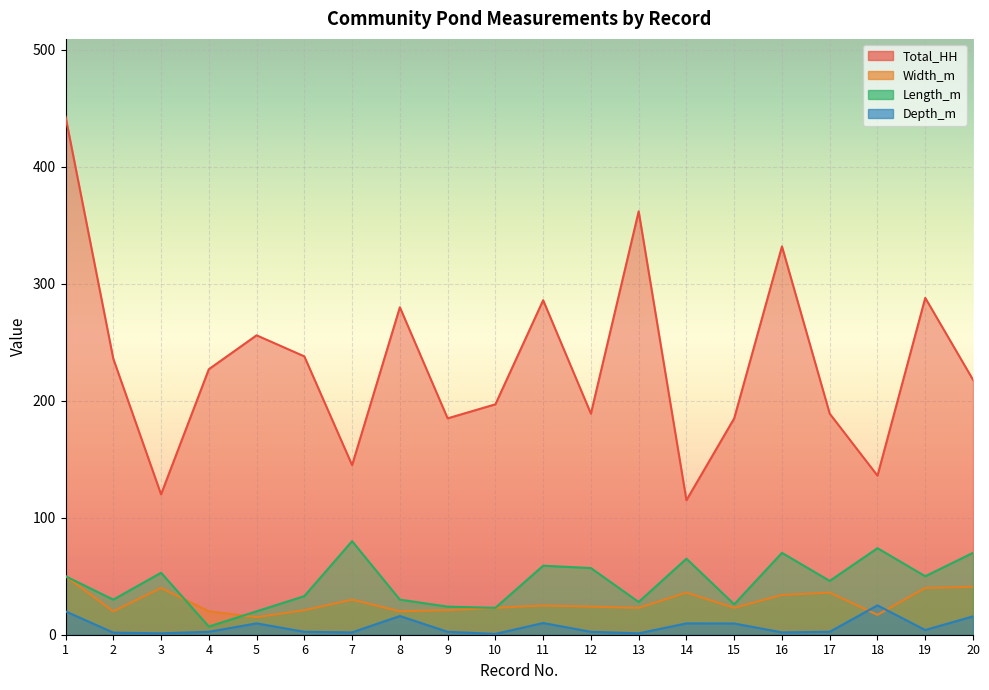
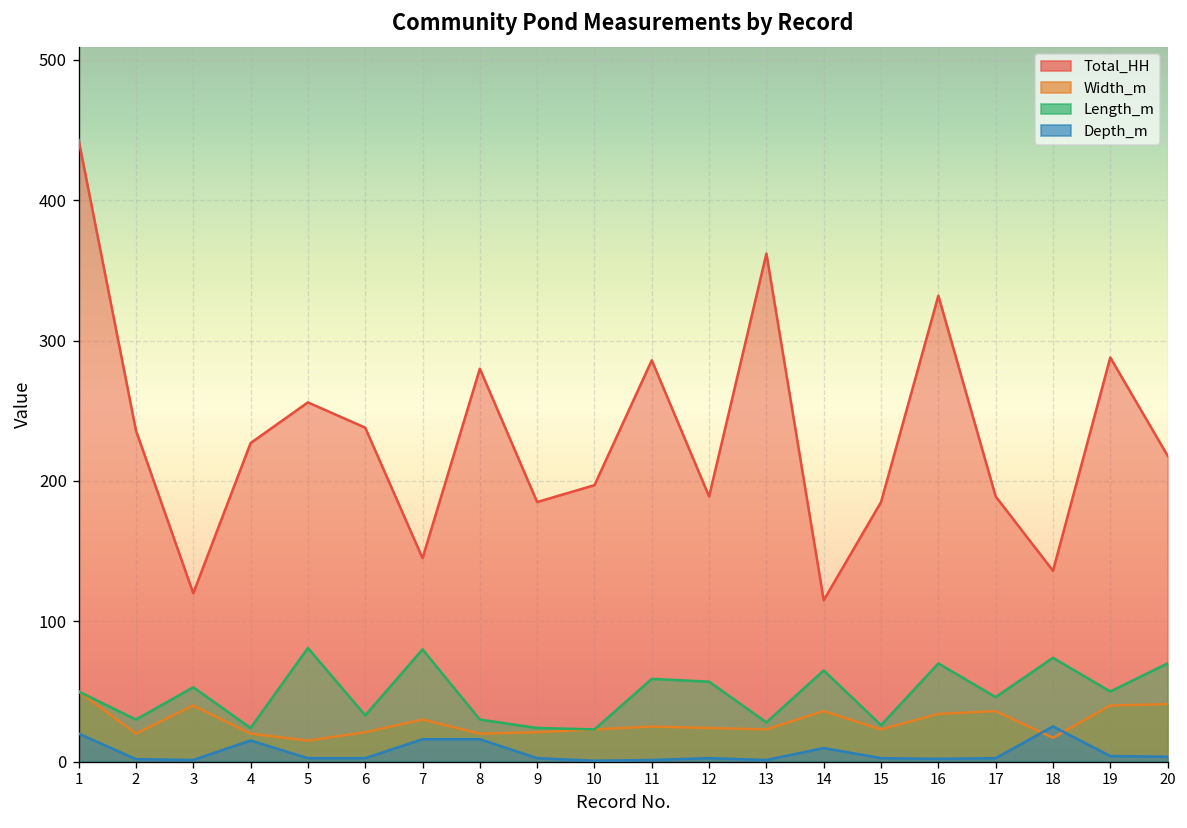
Length_m, 4: 7 -> 24
Depth_m, 4: 3 -> 15
Length_m, 5: 20 -> 81
Depth_m, 5: 10 -> 3
Depth_m, 7: 2 -> 16
Depth_m, 11: 10 -> 1
Depth_m, 15: 10 -> 3
Depth_m, 20: 16 -> 4
